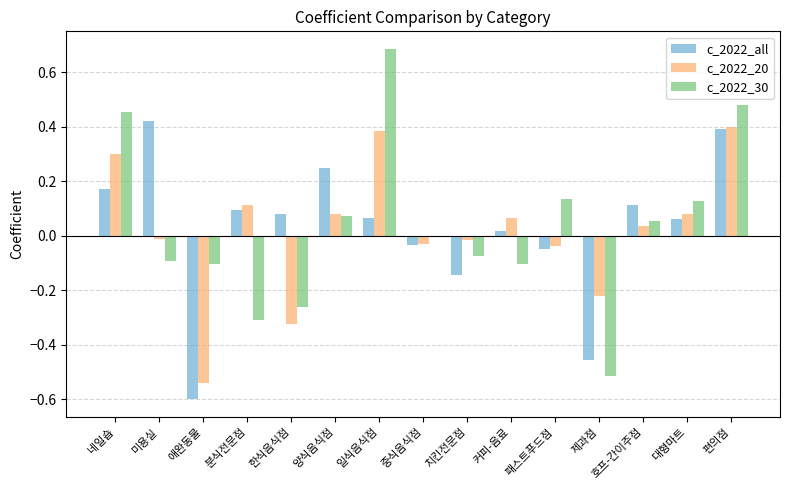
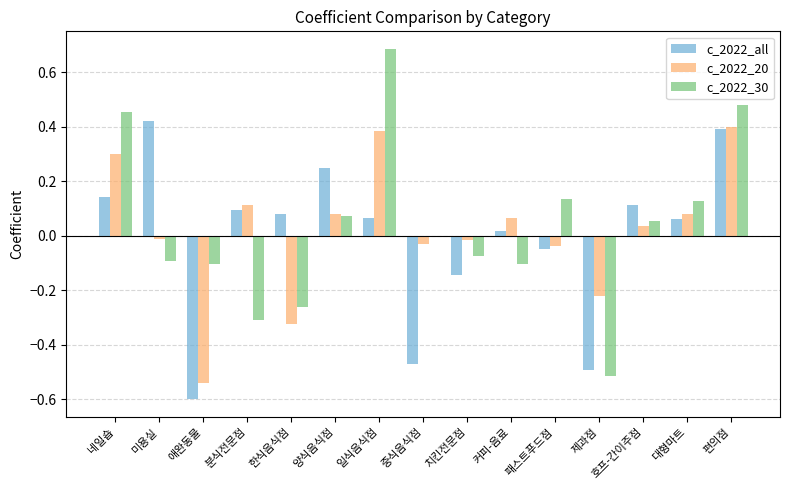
c_2022_all, 네일숍: 0.17 -> 0.14
c_2022_all, 중식음식점: -0.03 -> -0.47
c_2022_all, 제과점: -0.46 -> -0.49
